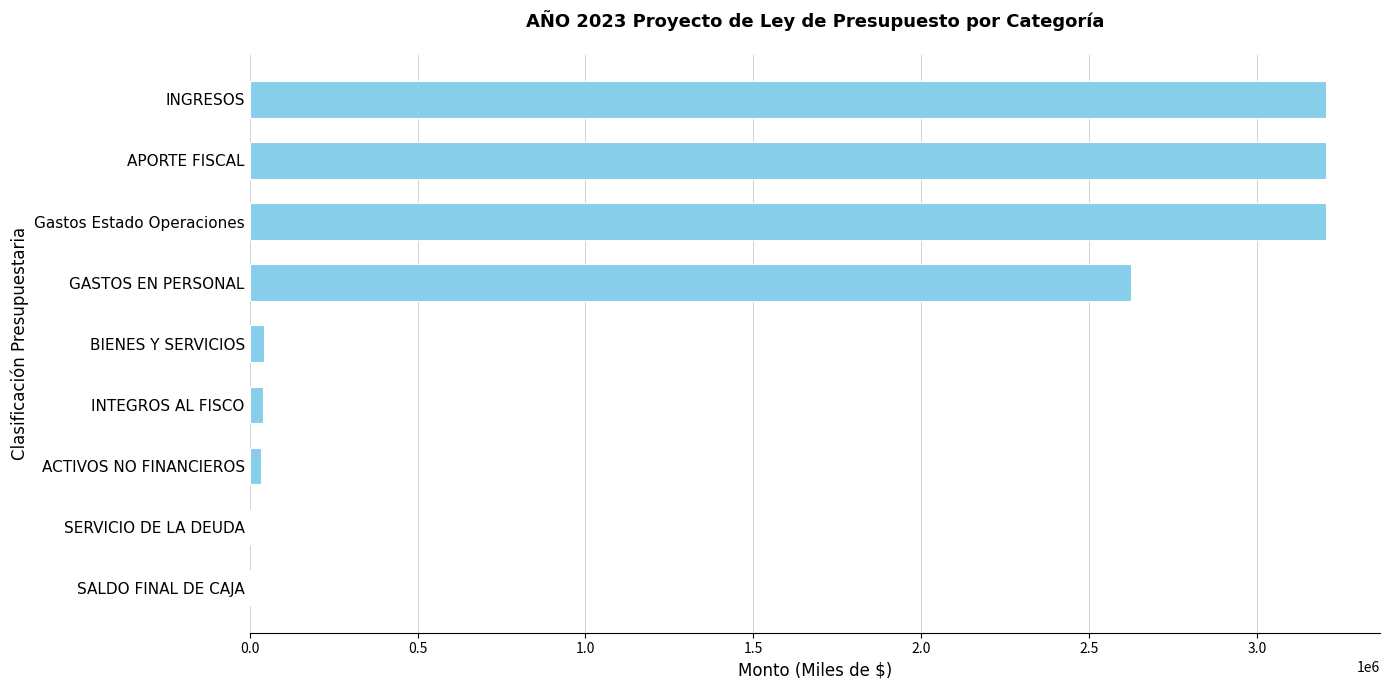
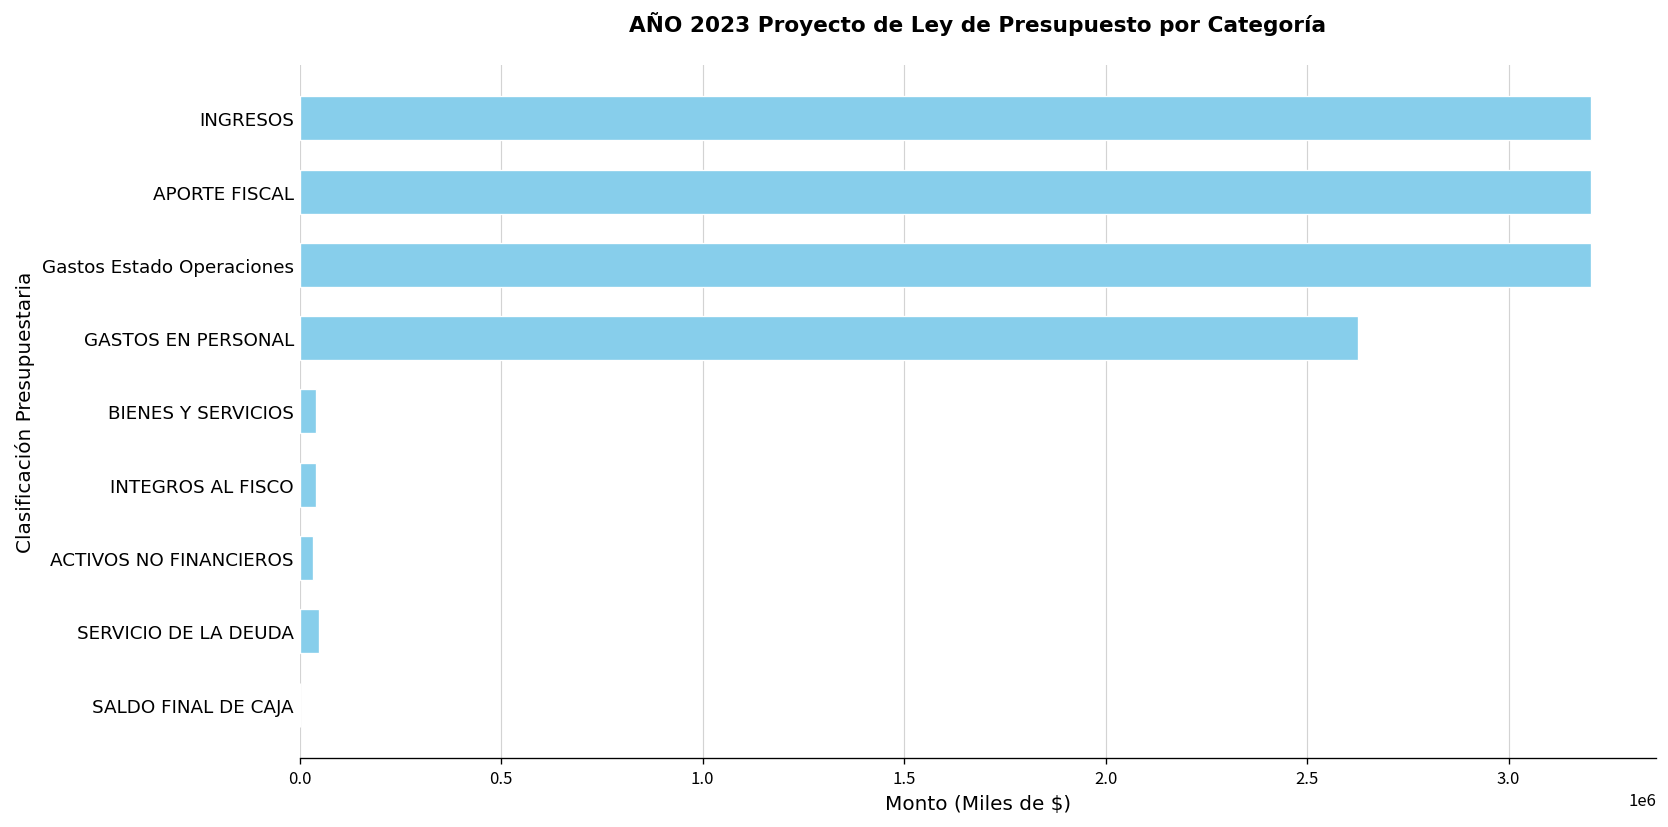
SERVICIO DE LA DEUDA: 0 -> 50000
